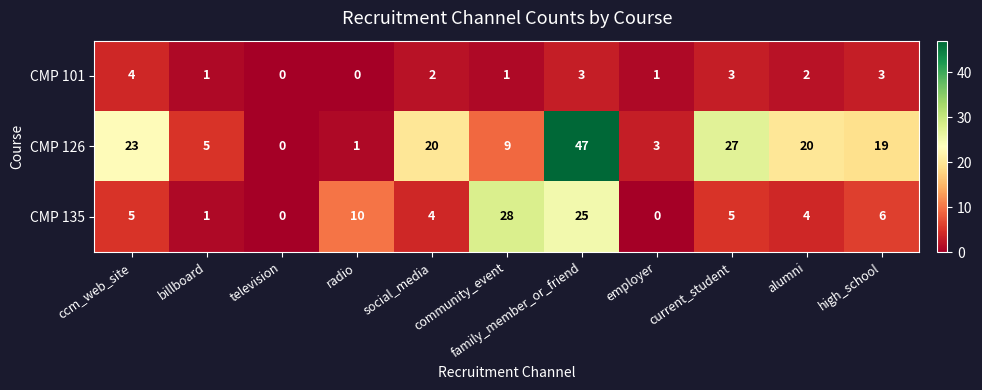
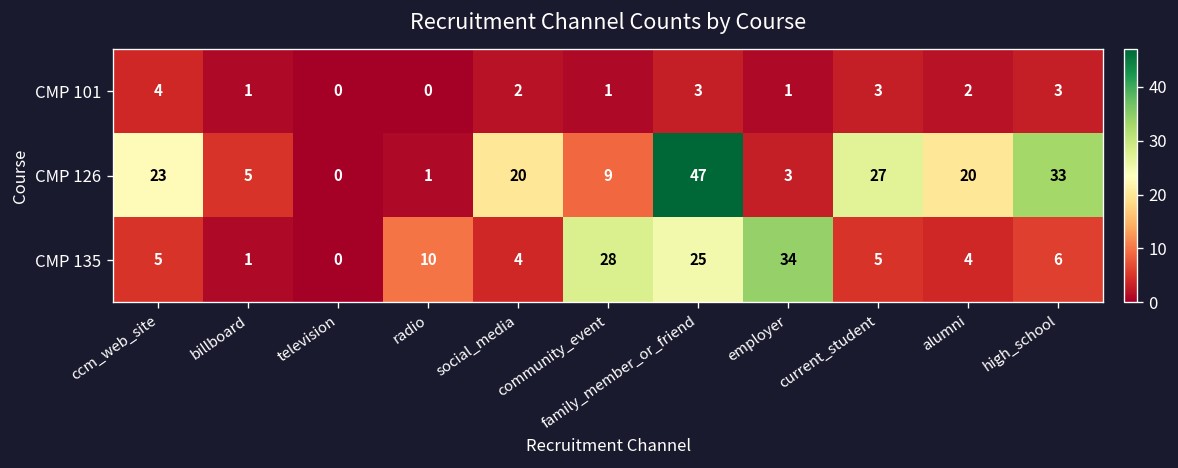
CMP 126, high_school: 19 -> 33
CMP 135, employer: 0 -> 34
